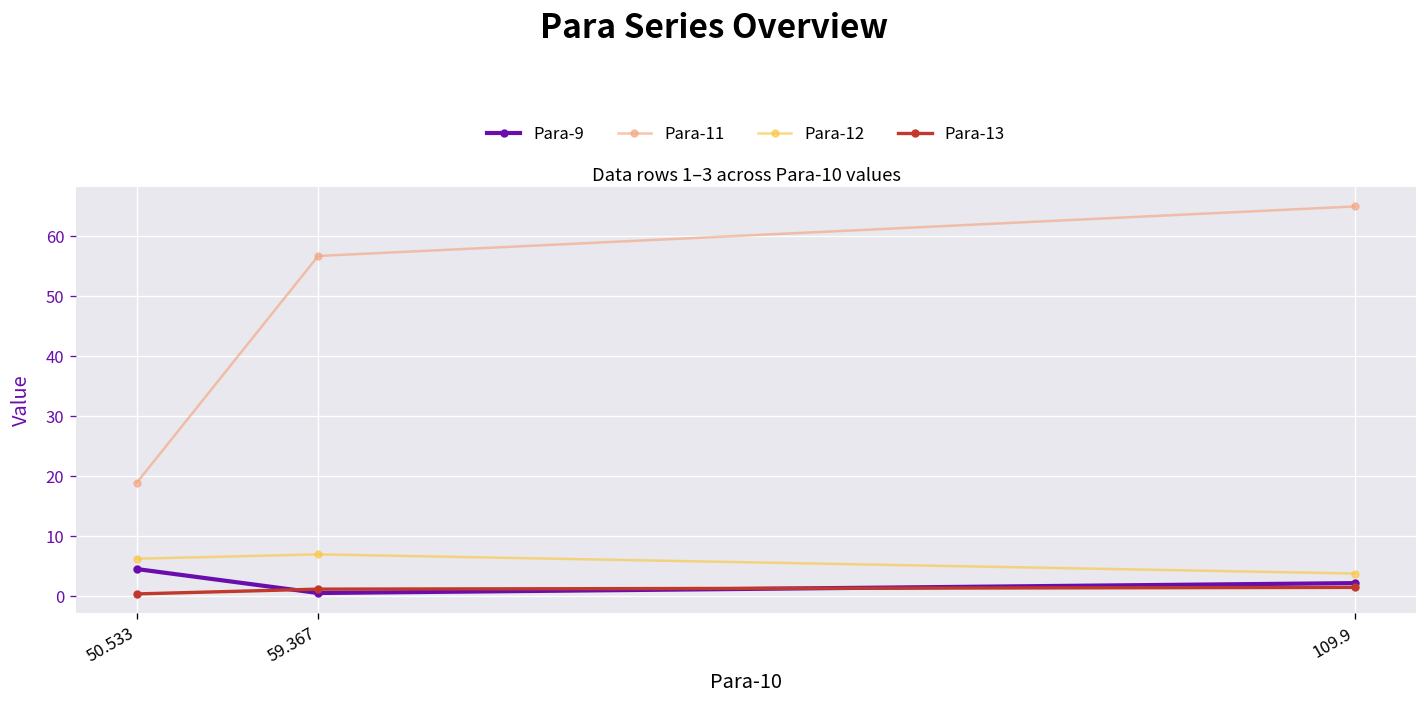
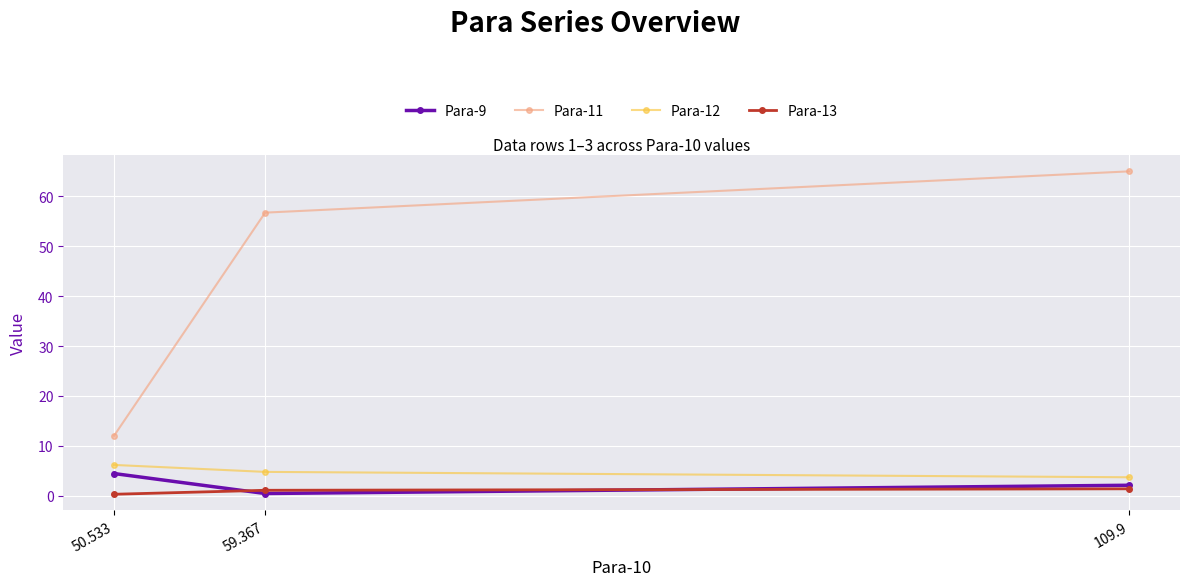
Para-11, 50.533: 19 -> 12
Para-12, 59.367: 7 -> 5
